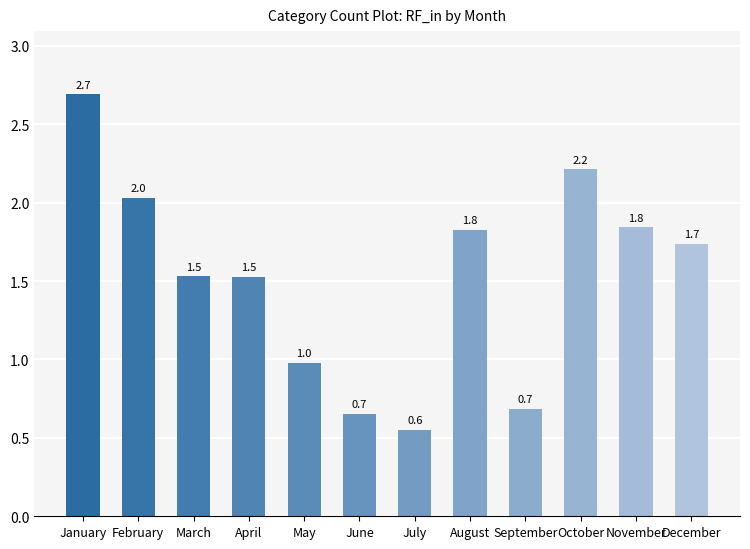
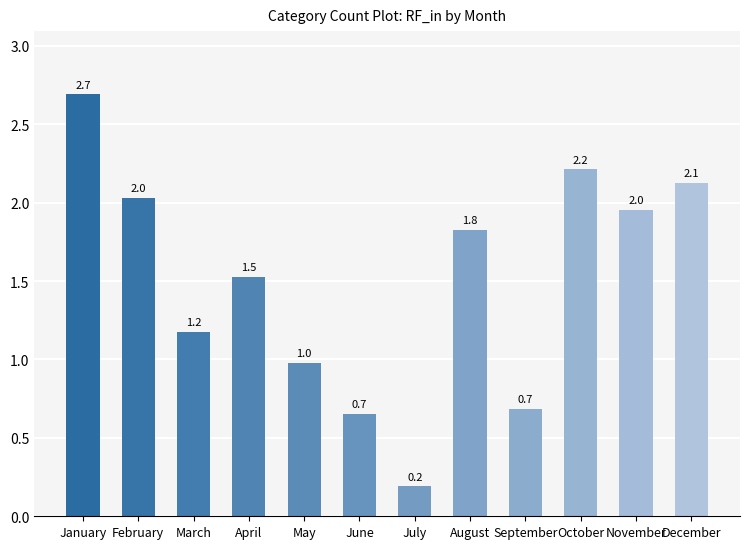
March: 1.5 -> 1.2
July: 0.6 -> 0.2
November: 1.8 -> 2.0
December: 1.7 -> 2.1
